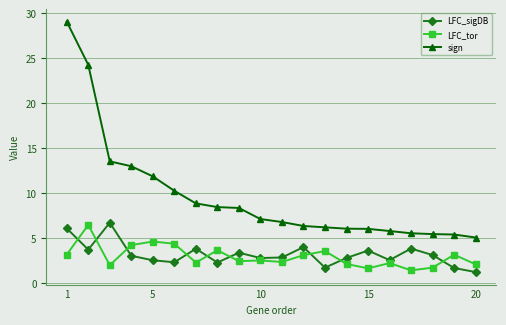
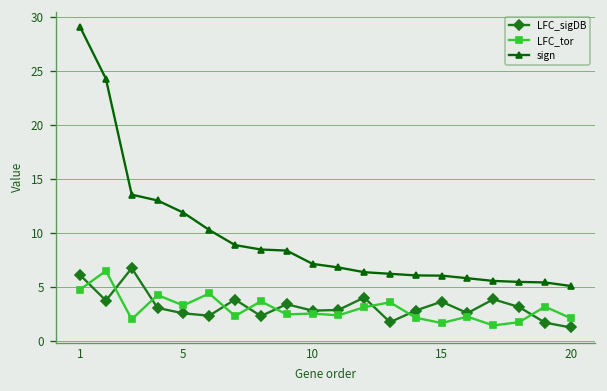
LFC_tor, 1: 3 -> 5
LFC_tor, 5: 5 -> 3
